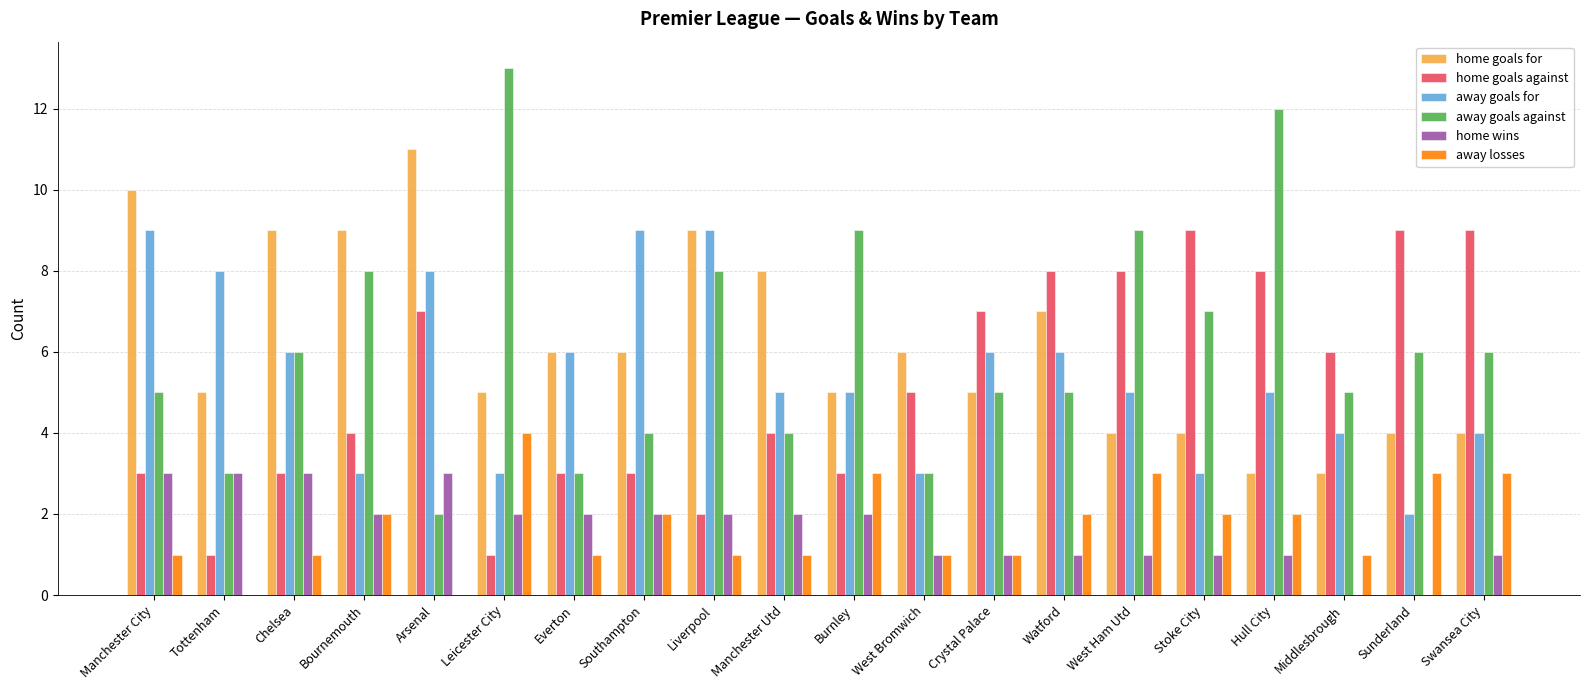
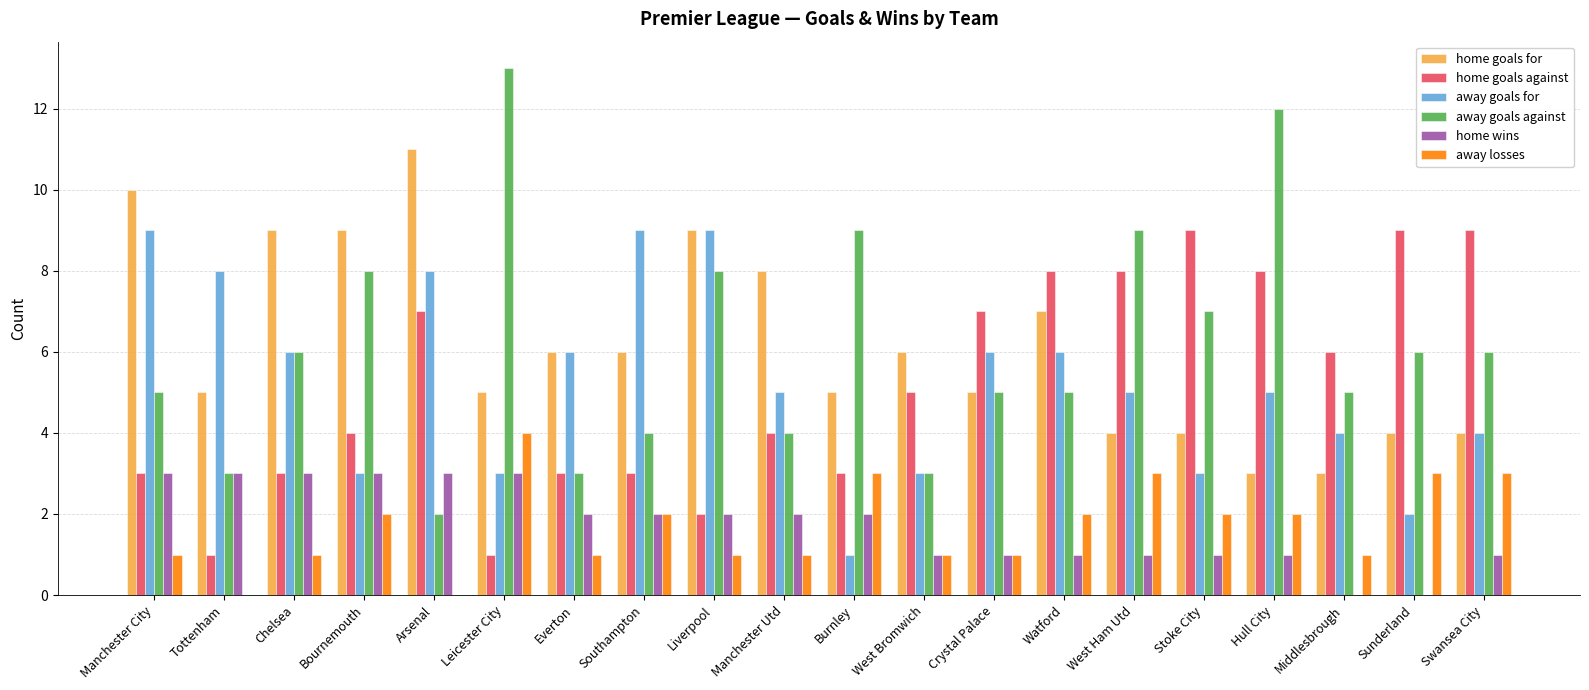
home wins, Bournemouth: 2 -> 3
home wins, Leicester City: 2 -> 3
away goals for, Burnley: 5 -> 1
